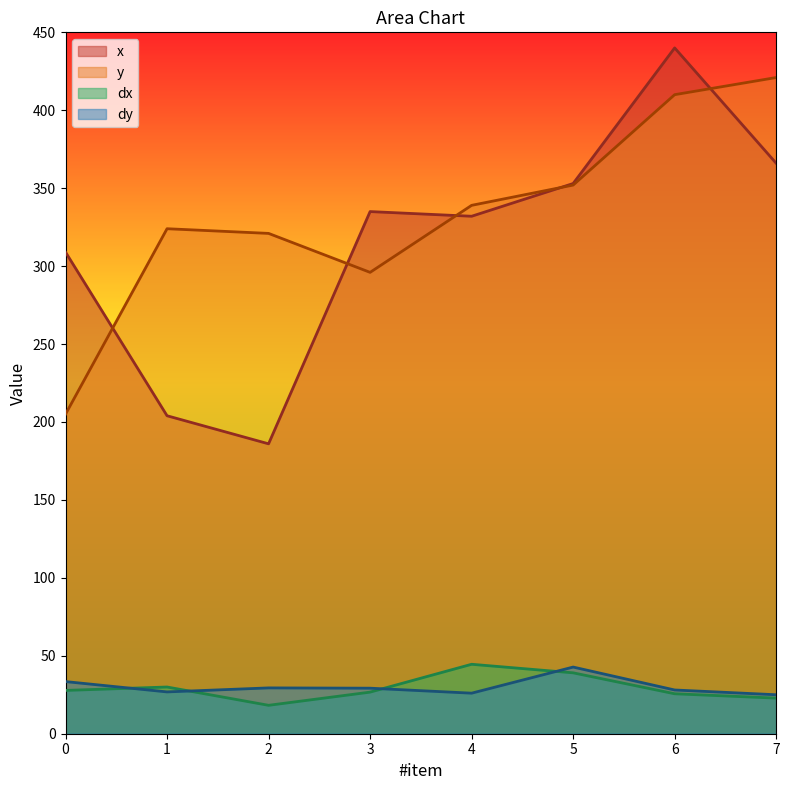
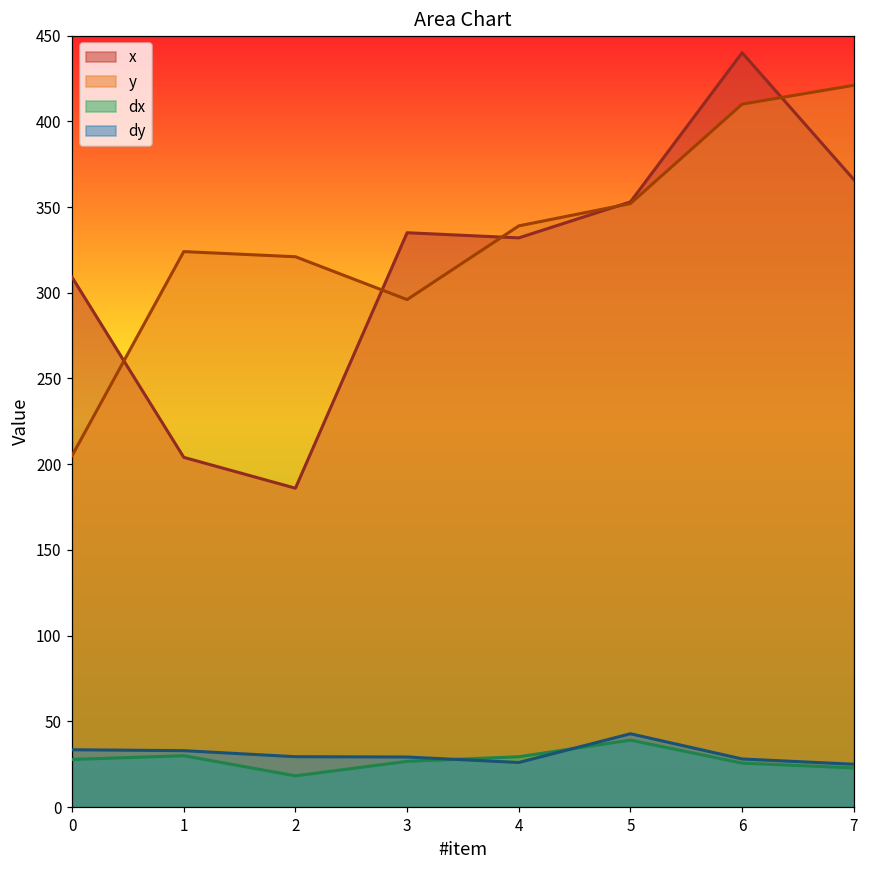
dy, 1: 27 -> 33
dx, 4: 45 -> 29
